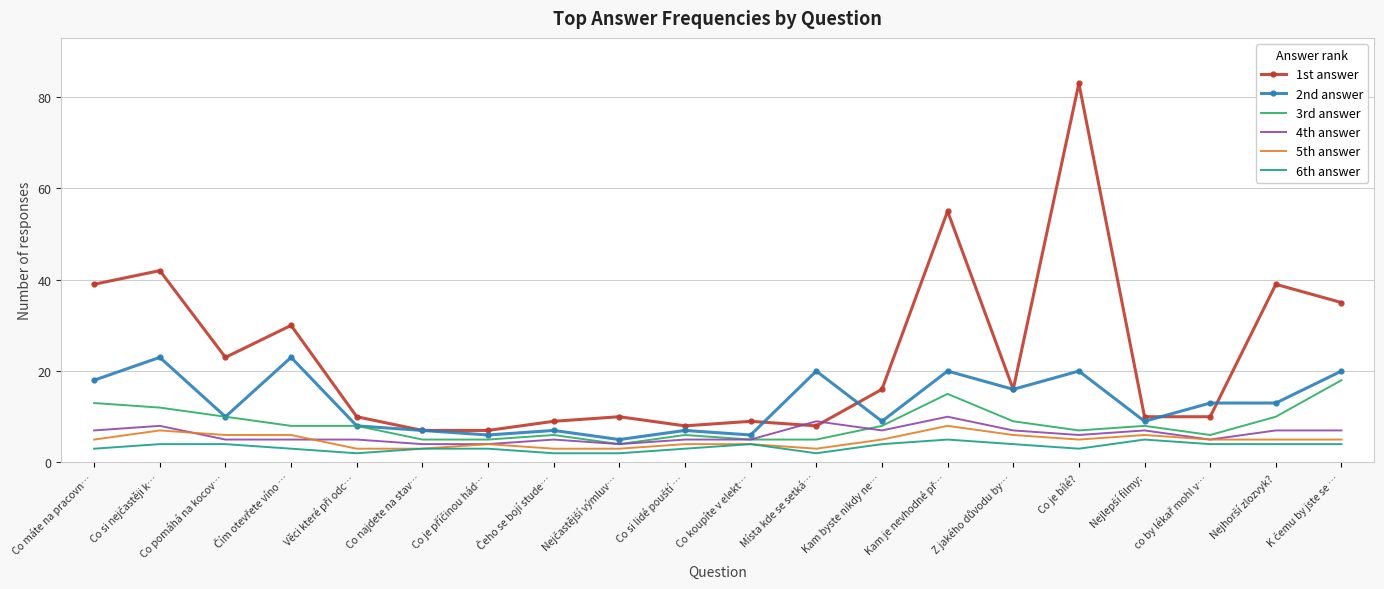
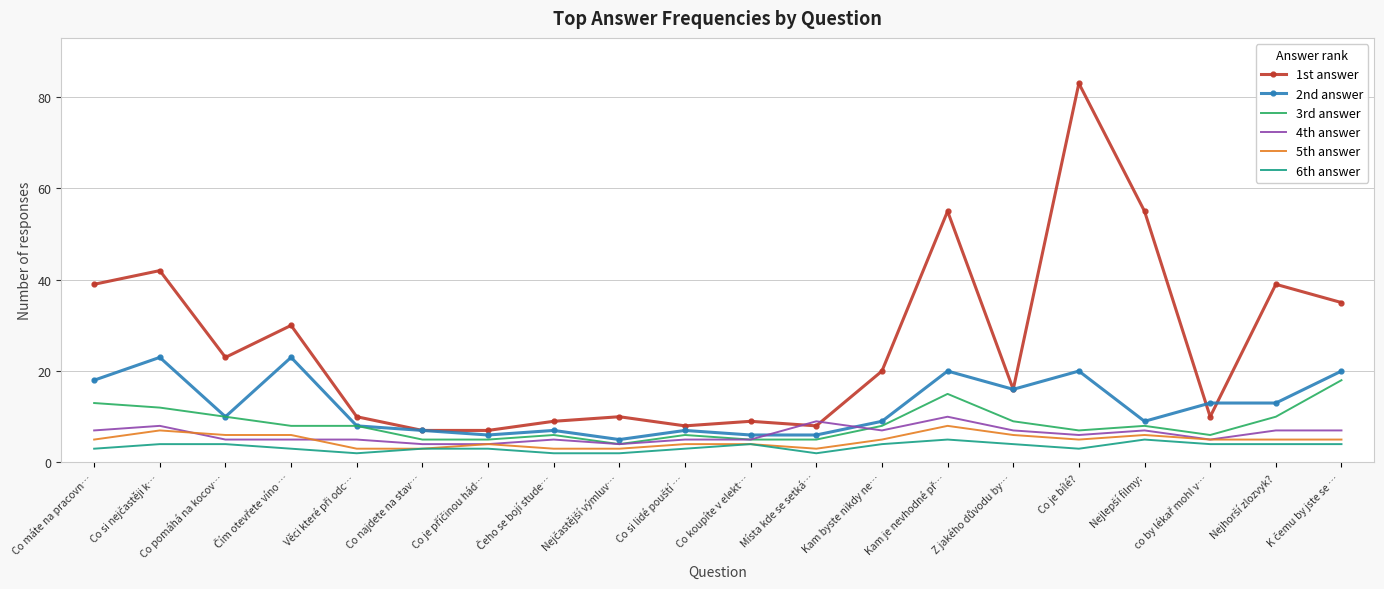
2nd answer, Místa kde se setká…: 20 -> 6
1st answer, Kam byste nikdy ne…: 16 -> 20
1st answer, Nejlepší filmy:: 10 -> 55
